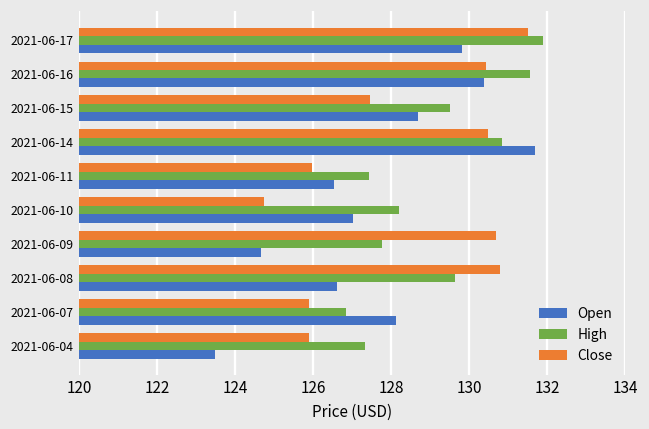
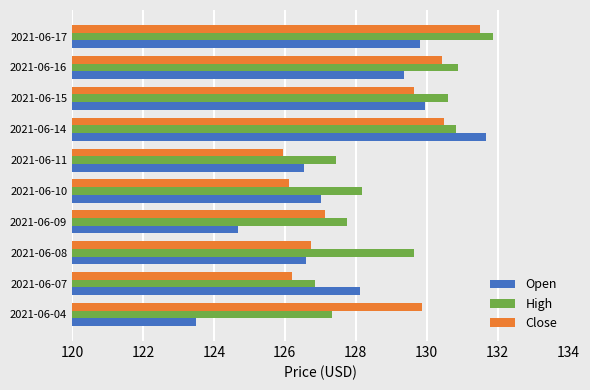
High, 2021-06-16: 131.6 -> 130.9
Open, 2021-06-16: 130.4 -> 129.4
Close, 2021-06-15: 127.5 -> 129.6
High, 2021-06-15: 129.5 -> 130.6
Open, 2021-06-15: 128.7 -> 129.9
Close, 2021-06-10: 124.7 -> 126.1
Close, 2021-06-09: 130.7 -> 127.1
Close, 2021-06-08: 130.8 -> 126.7
Close, 2021-06-07: 125.9 -> 126.2
Close, 2021-06-04: 125.9 -> 129.9
